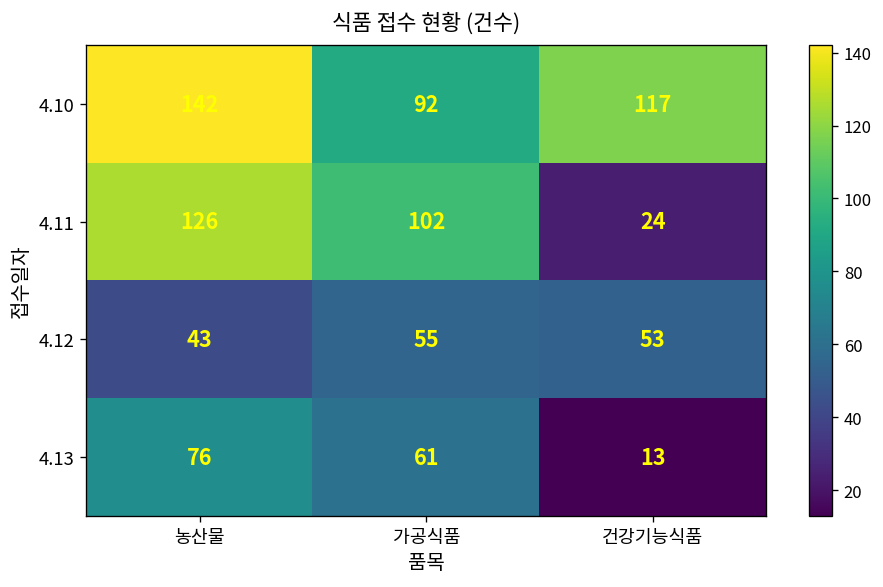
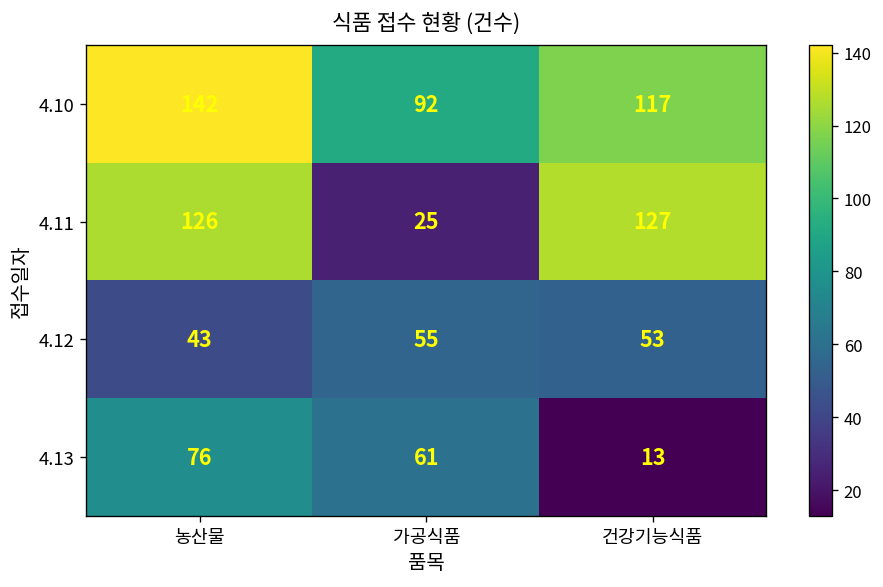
4.11, 가공식품: 102 -> 25
4.11, 건강기능식품: 24 -> 127
